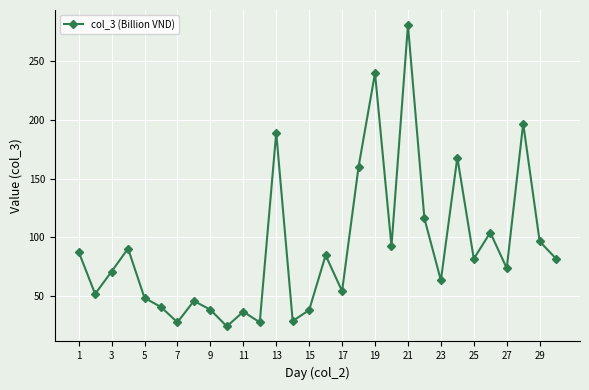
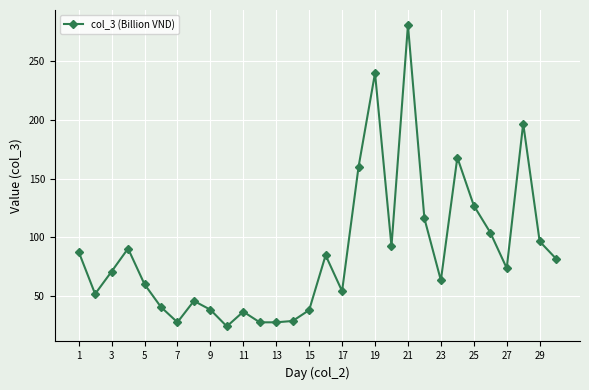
5: 48 -> 60
13: 189 -> 27
25: 82 -> 127
